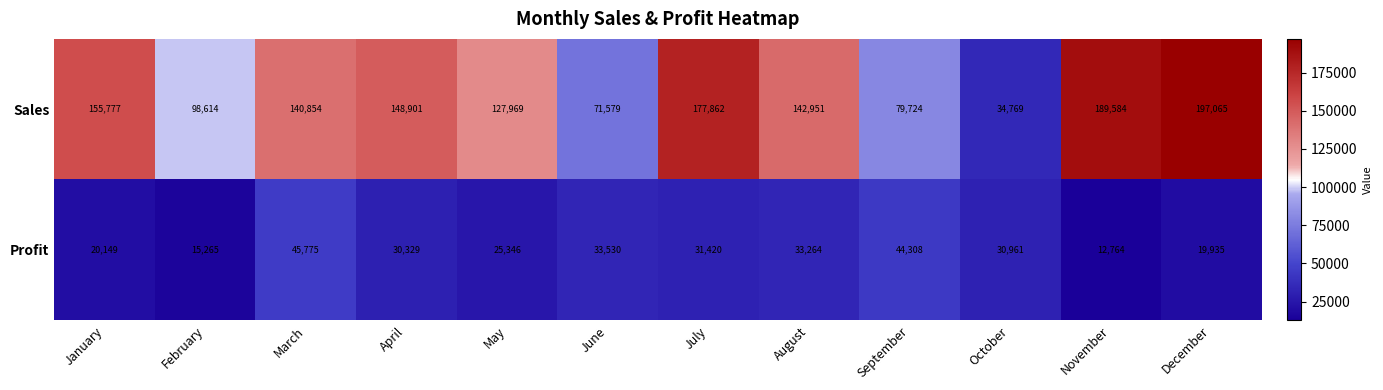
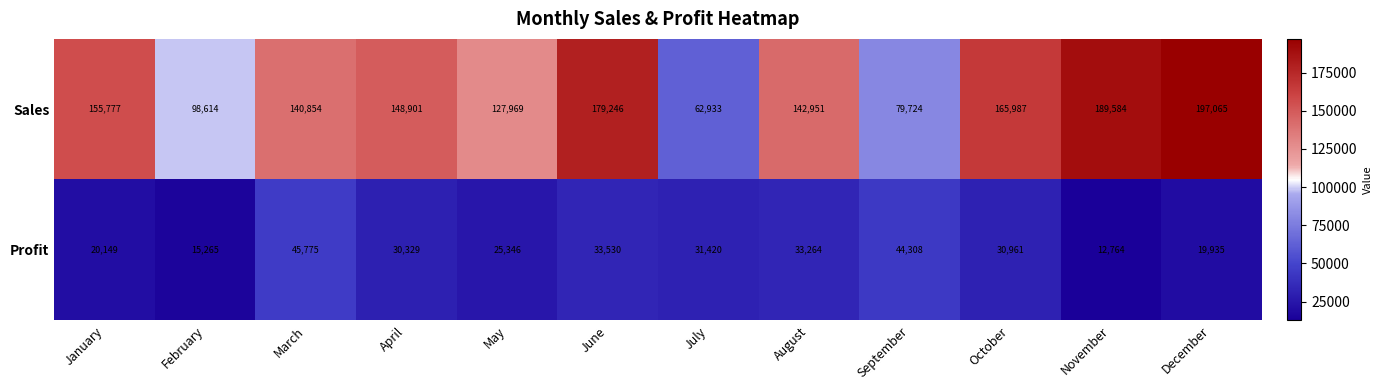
Sales, June: 71,579 -> 179,246
Sales, July: 177,862 -> 62,933
Sales, October: 34,769 -> 165,987
